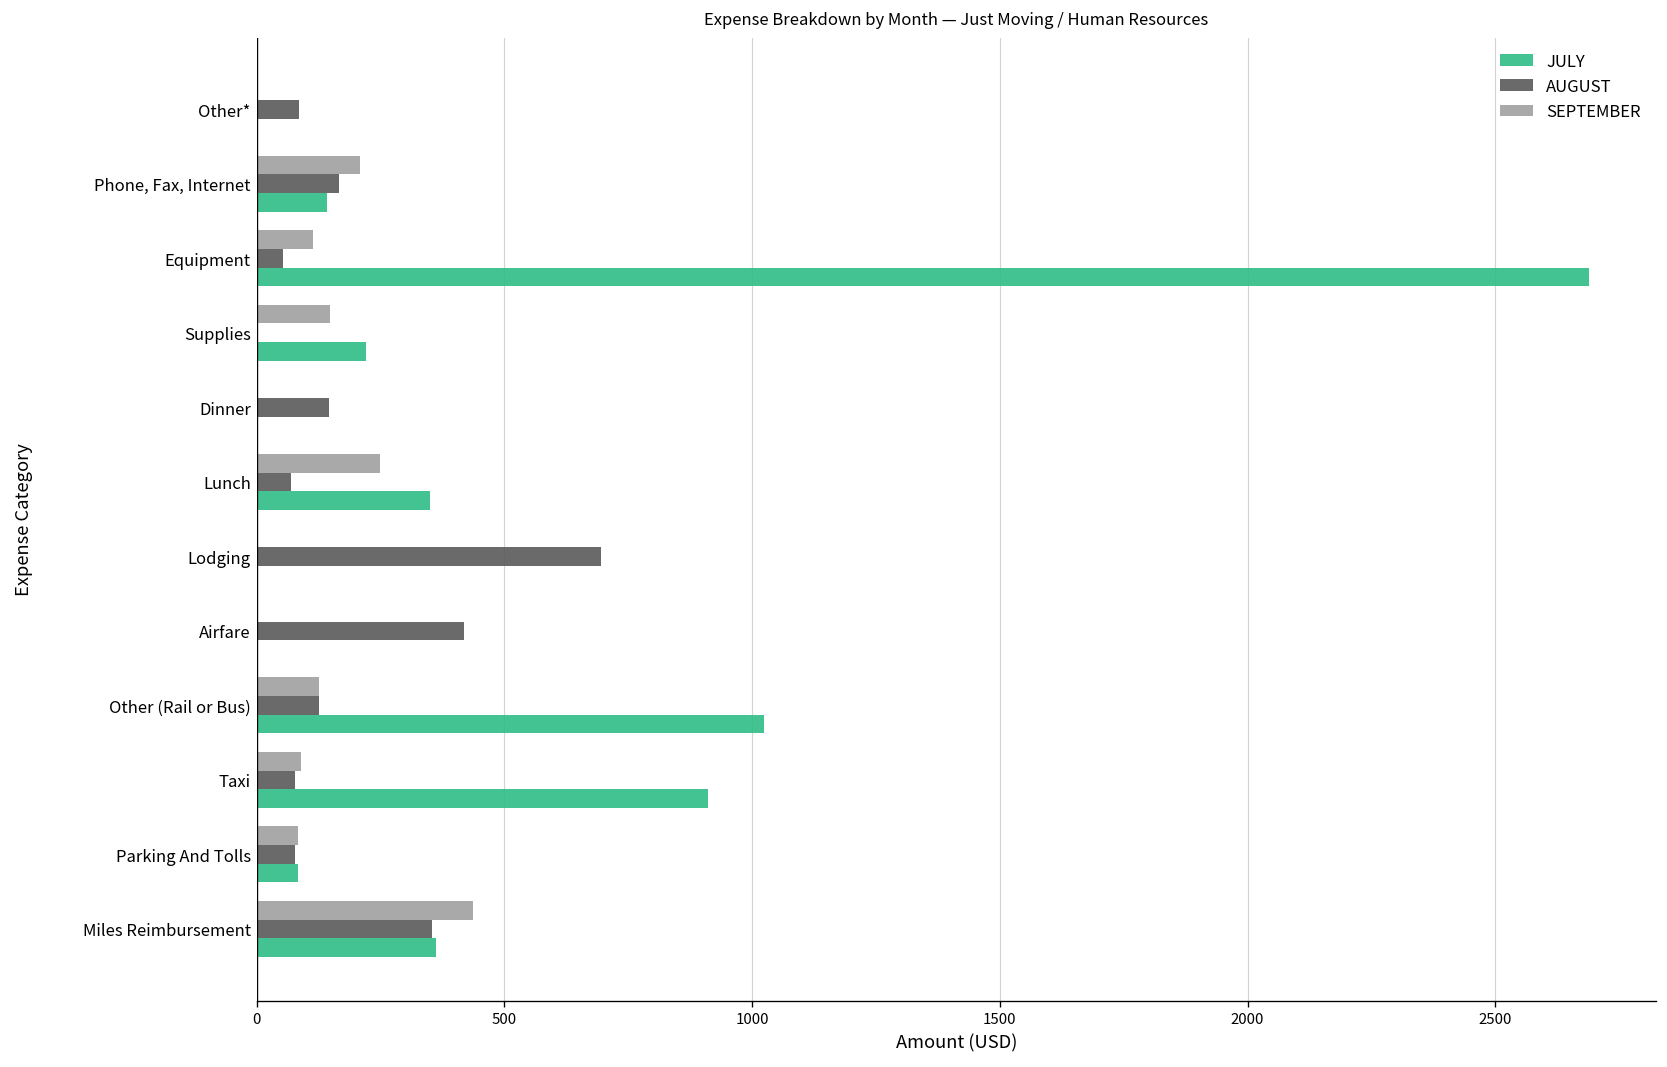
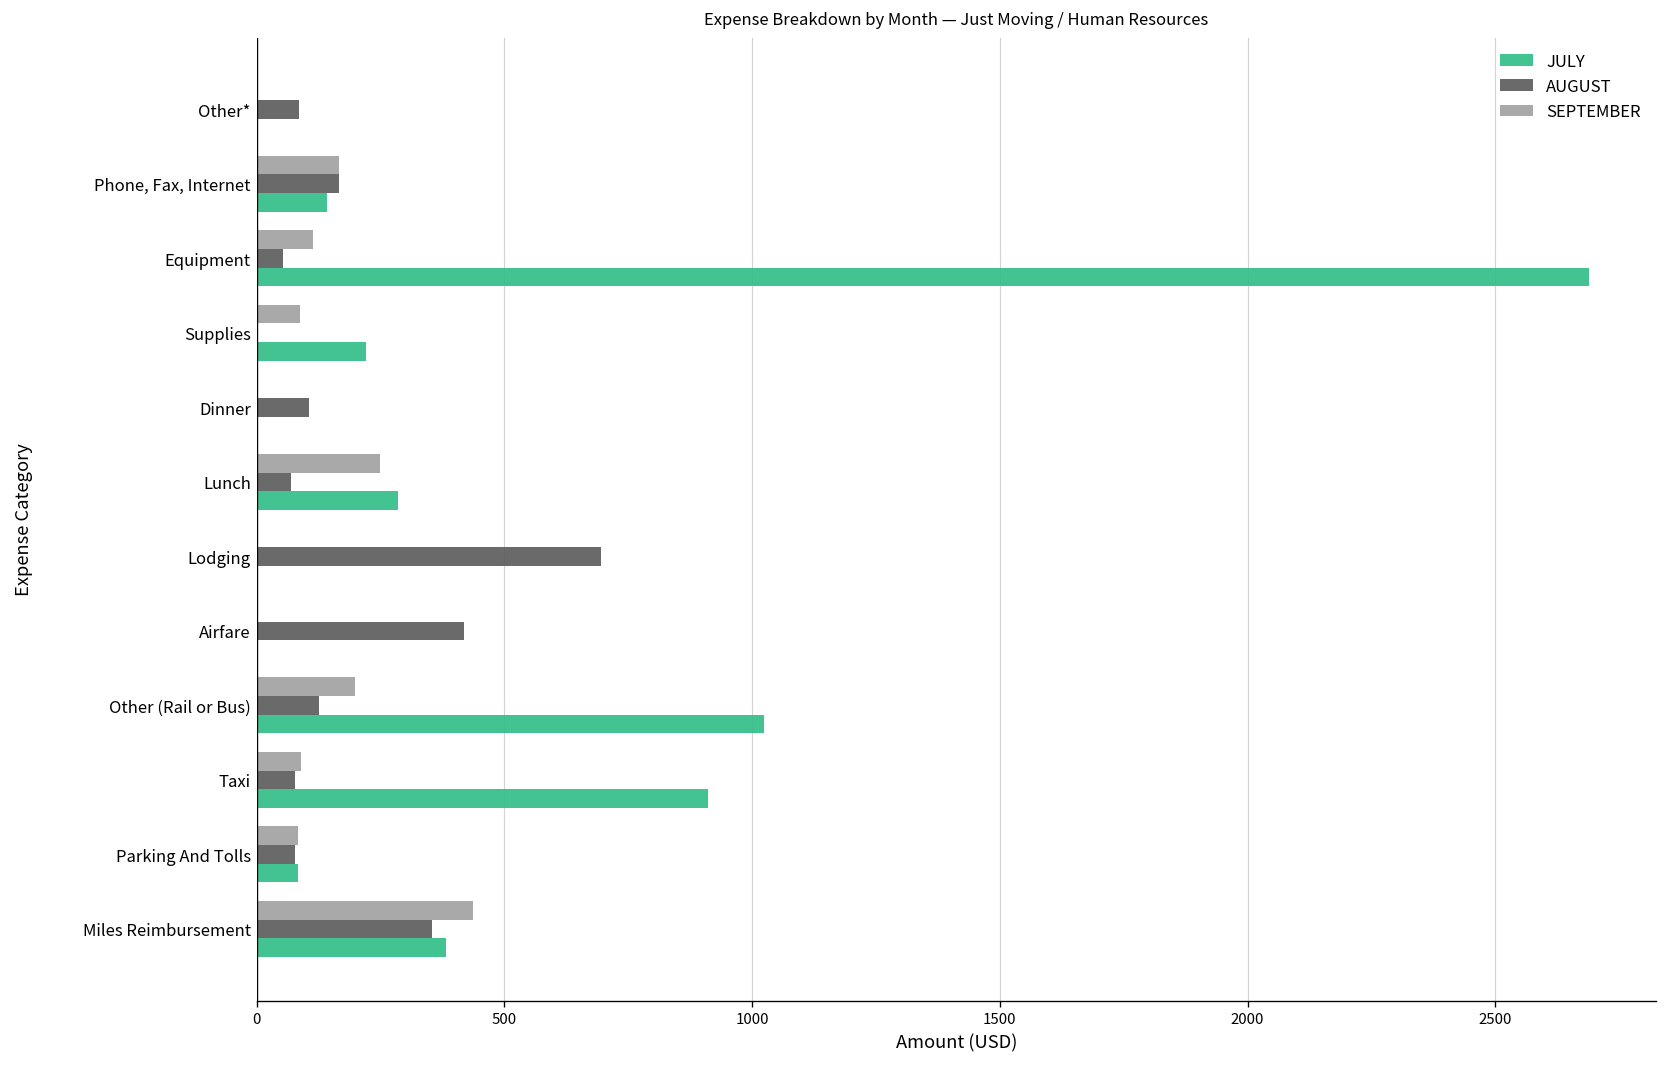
SEPTEMBER, Phone, Fax, Internet: 210 -> 170
SEPTEMBER, Supplies: 150 -> 90
AUGUST, Dinner: 150 -> 110
JULY, Lunch: 350 -> 280
SEPTEMBER, Other (Rail or Bus): 130 -> 200
JULY, Miles Reimbursement: 360 -> 380
